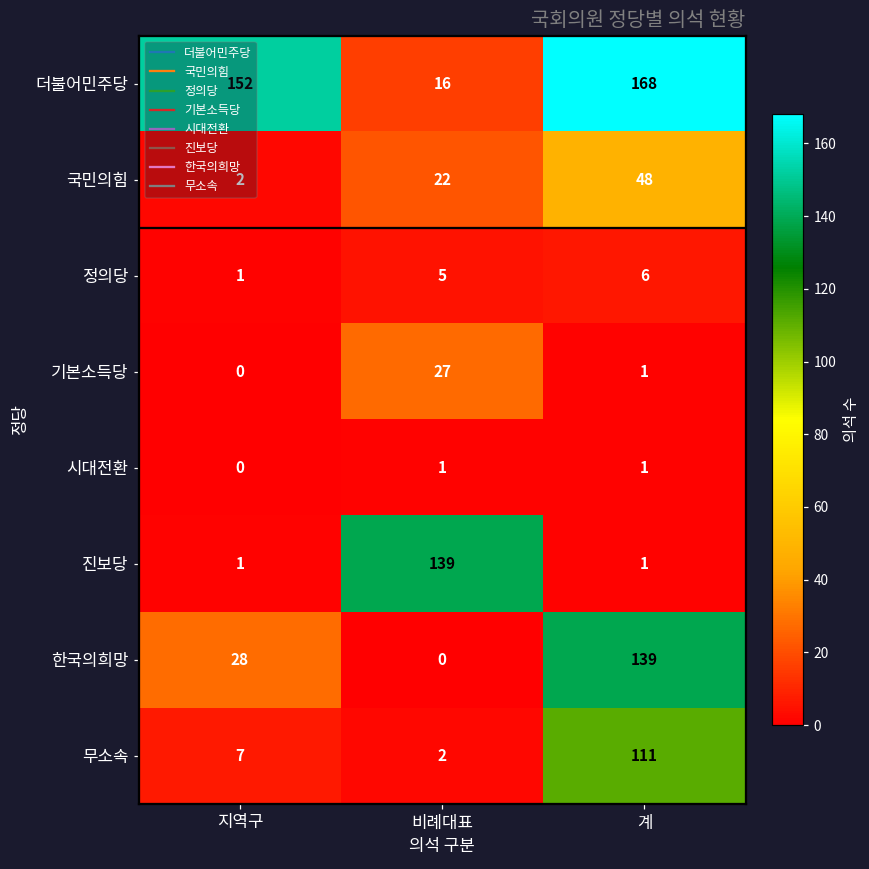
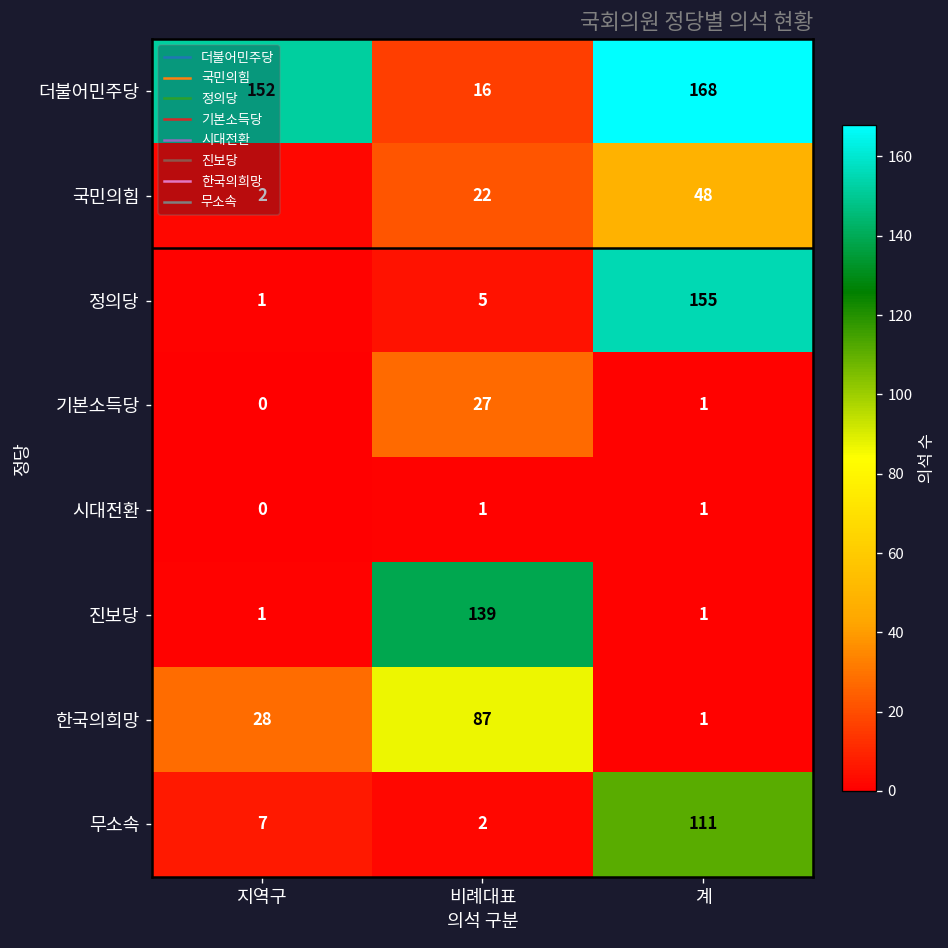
정의당, 계: 6 -> 155
한국의희망, 비례대표: 0 -> 87
한국의희망, 계: 139 -> 1
